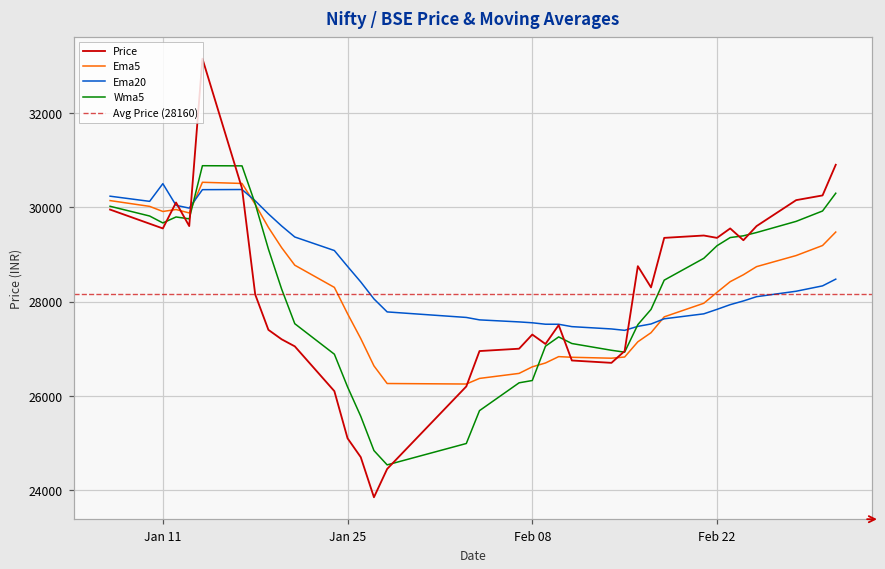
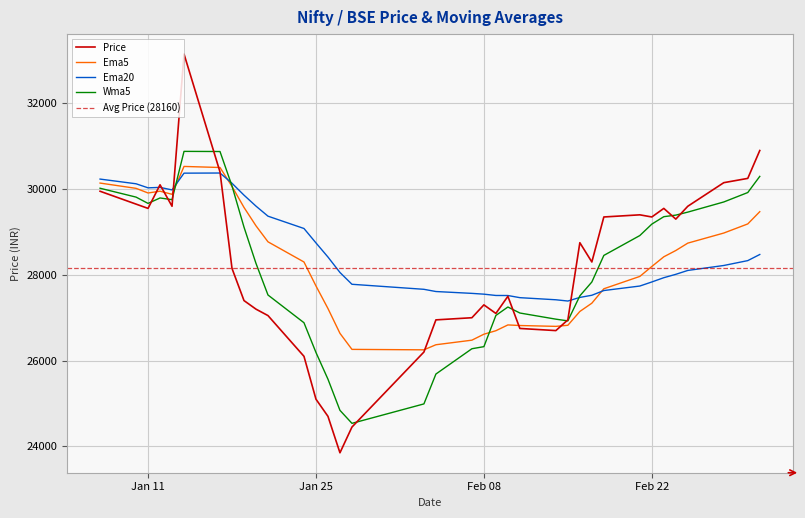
Ema20, Jan 11: 30500 -> 30000
